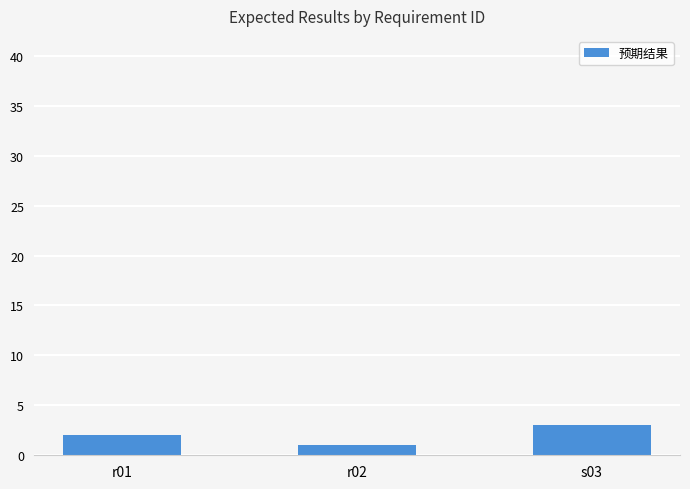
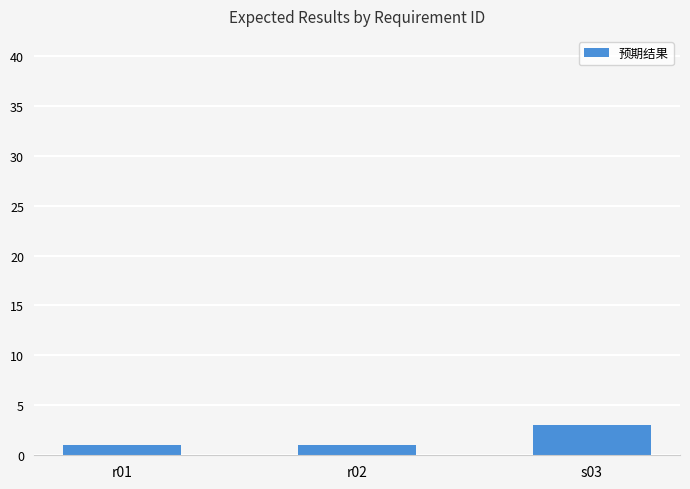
r01: 2 -> 1
